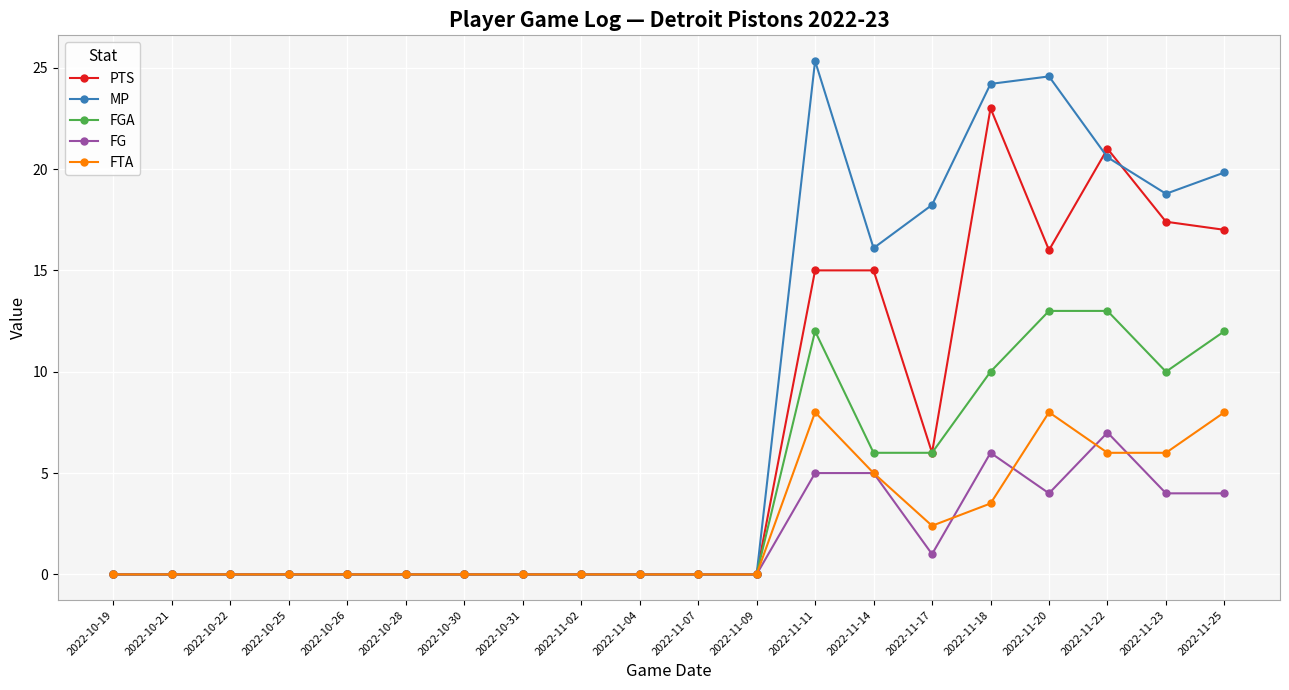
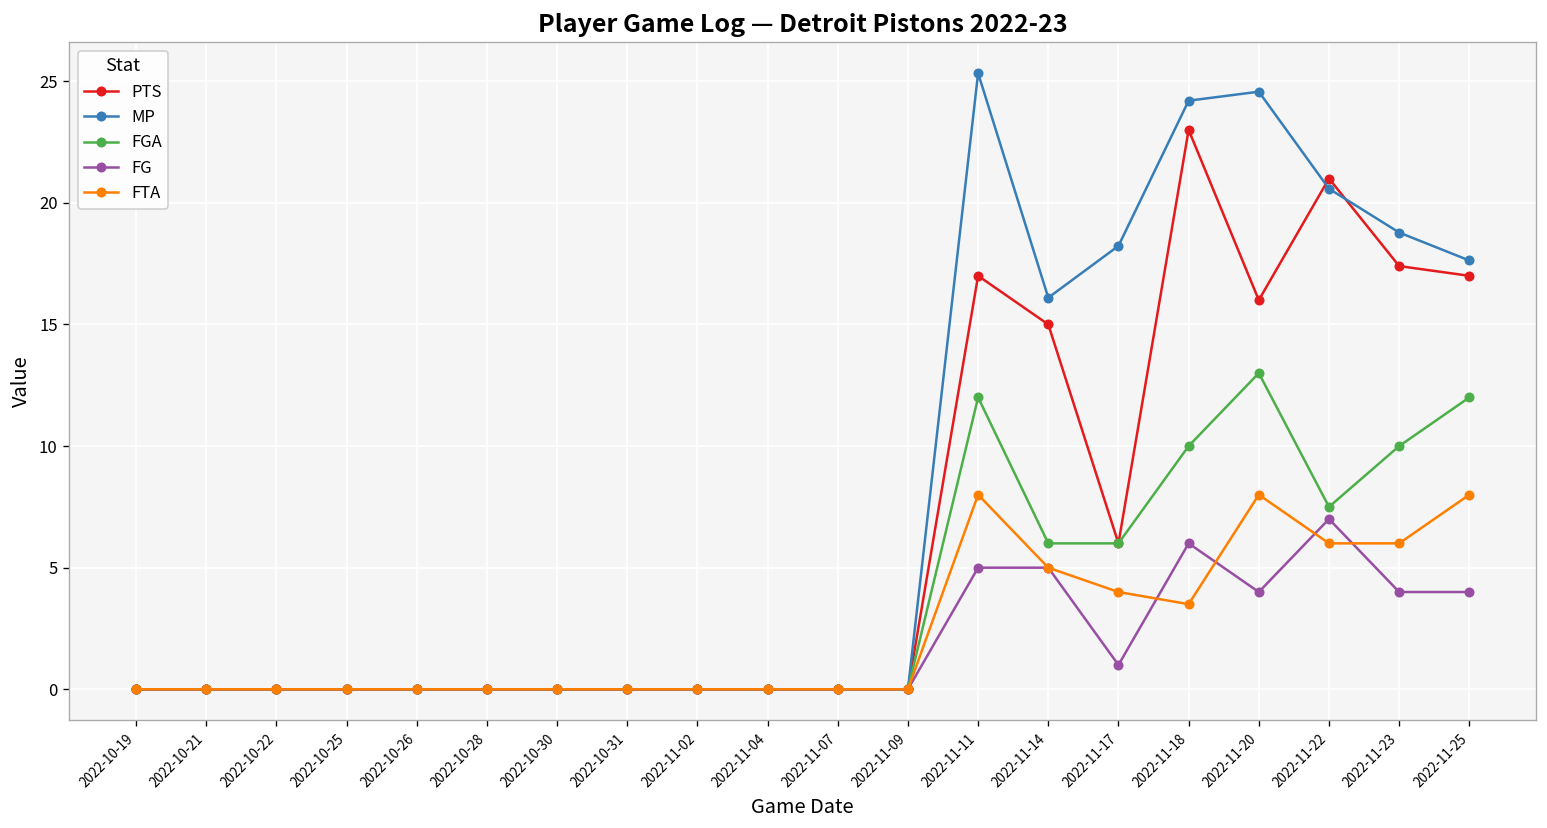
PTS, 2022-11-11: 15 -> 17
FTA, 2022-11-17: 2.4 -> 4.0
FGA, 2022-11-22: 13.0 -> 7.5
MP, 2022-11-25: 19.8 -> 17.6
